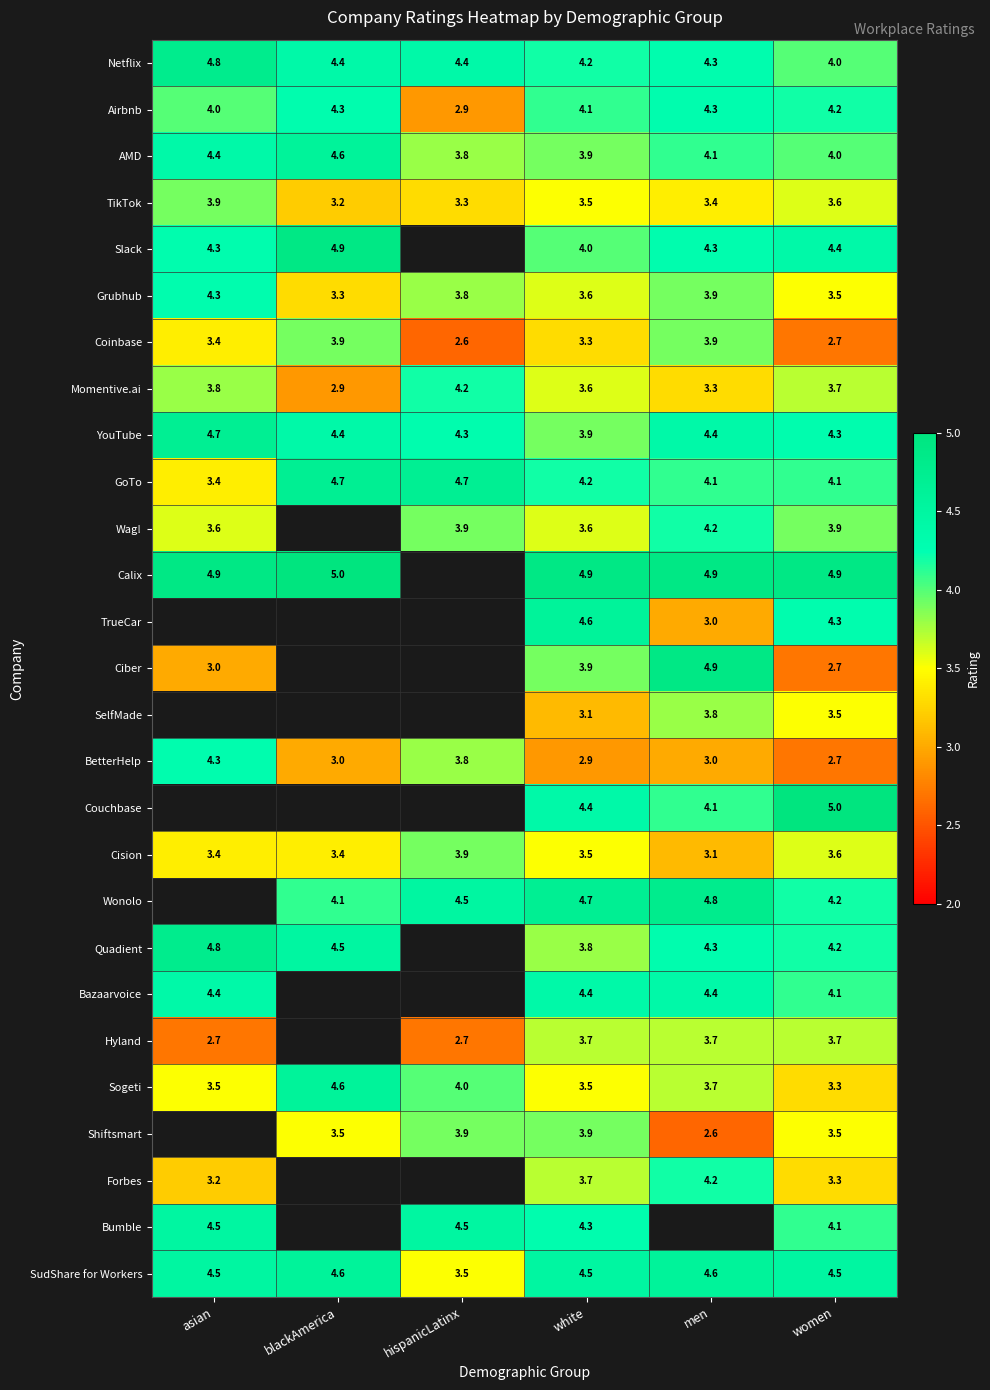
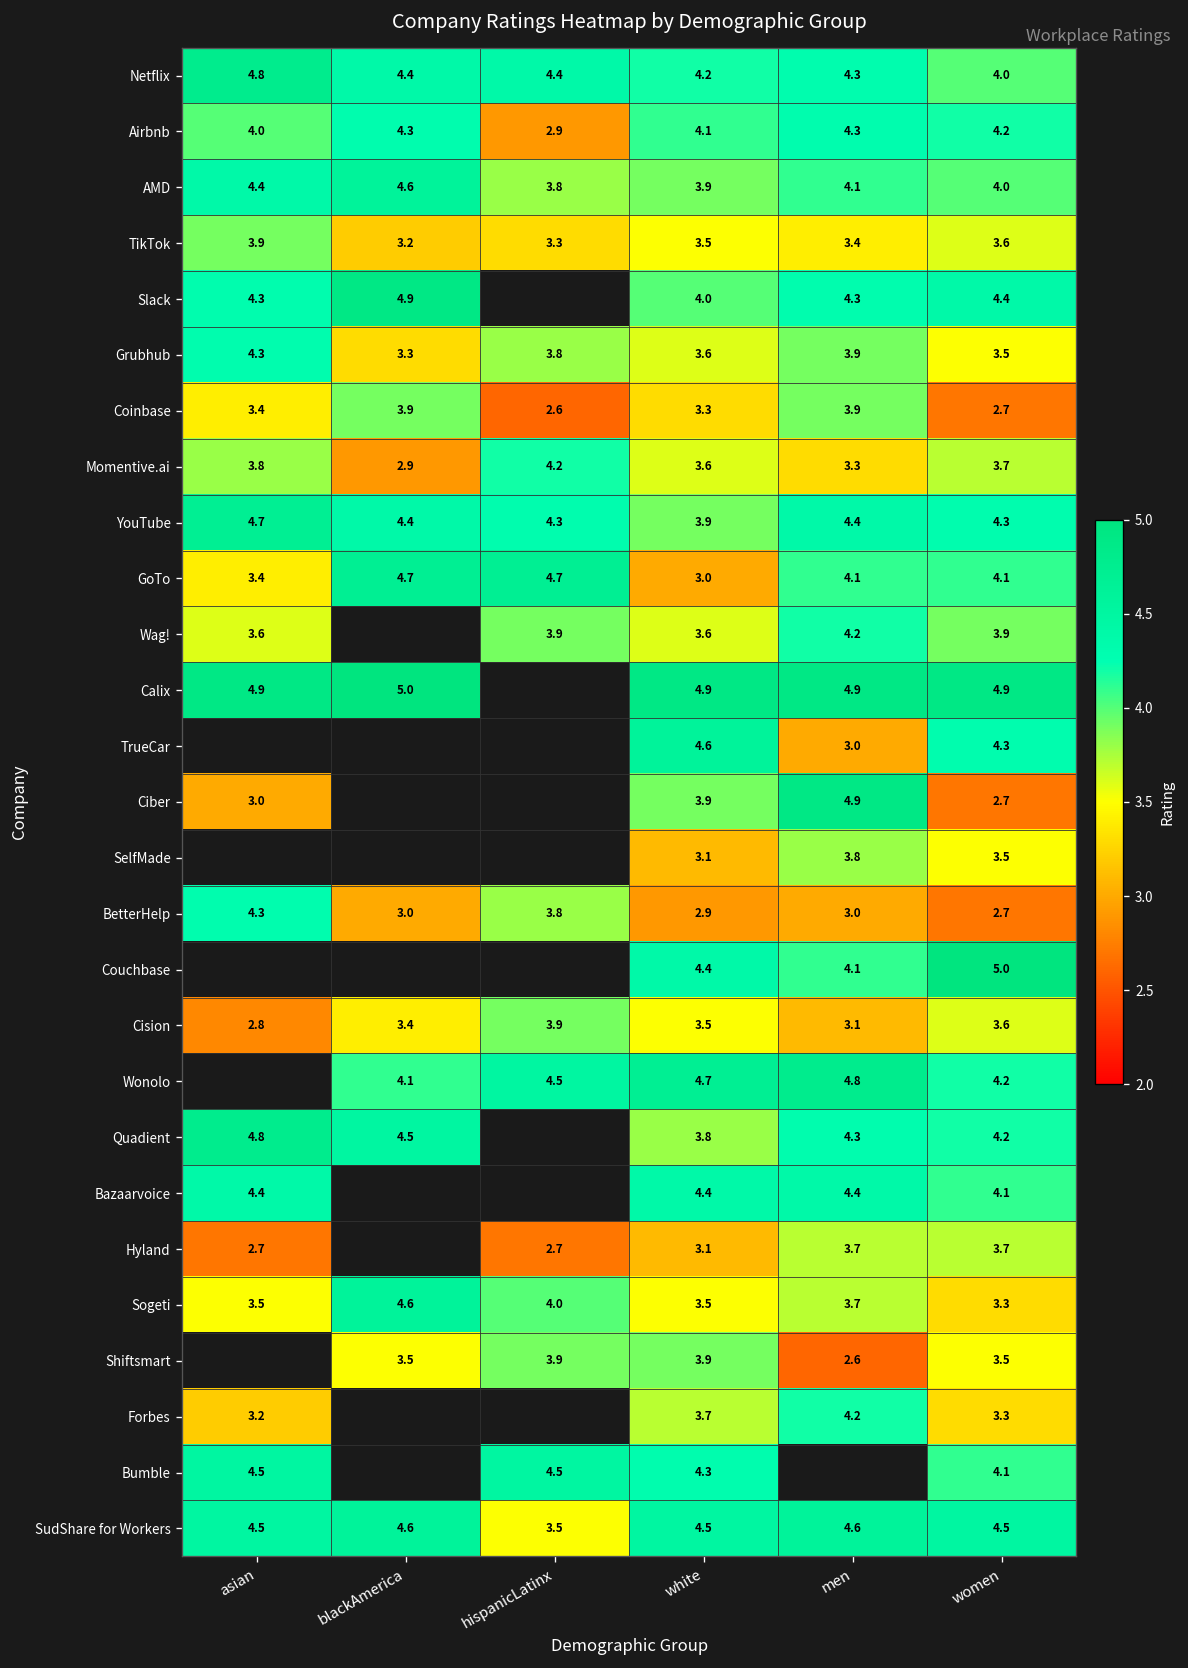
GoTo, white: 4.2 -> 3.0
Cision, asian: 3.4 -> 2.8
Hyland, white: 3.7 -> 3.1
